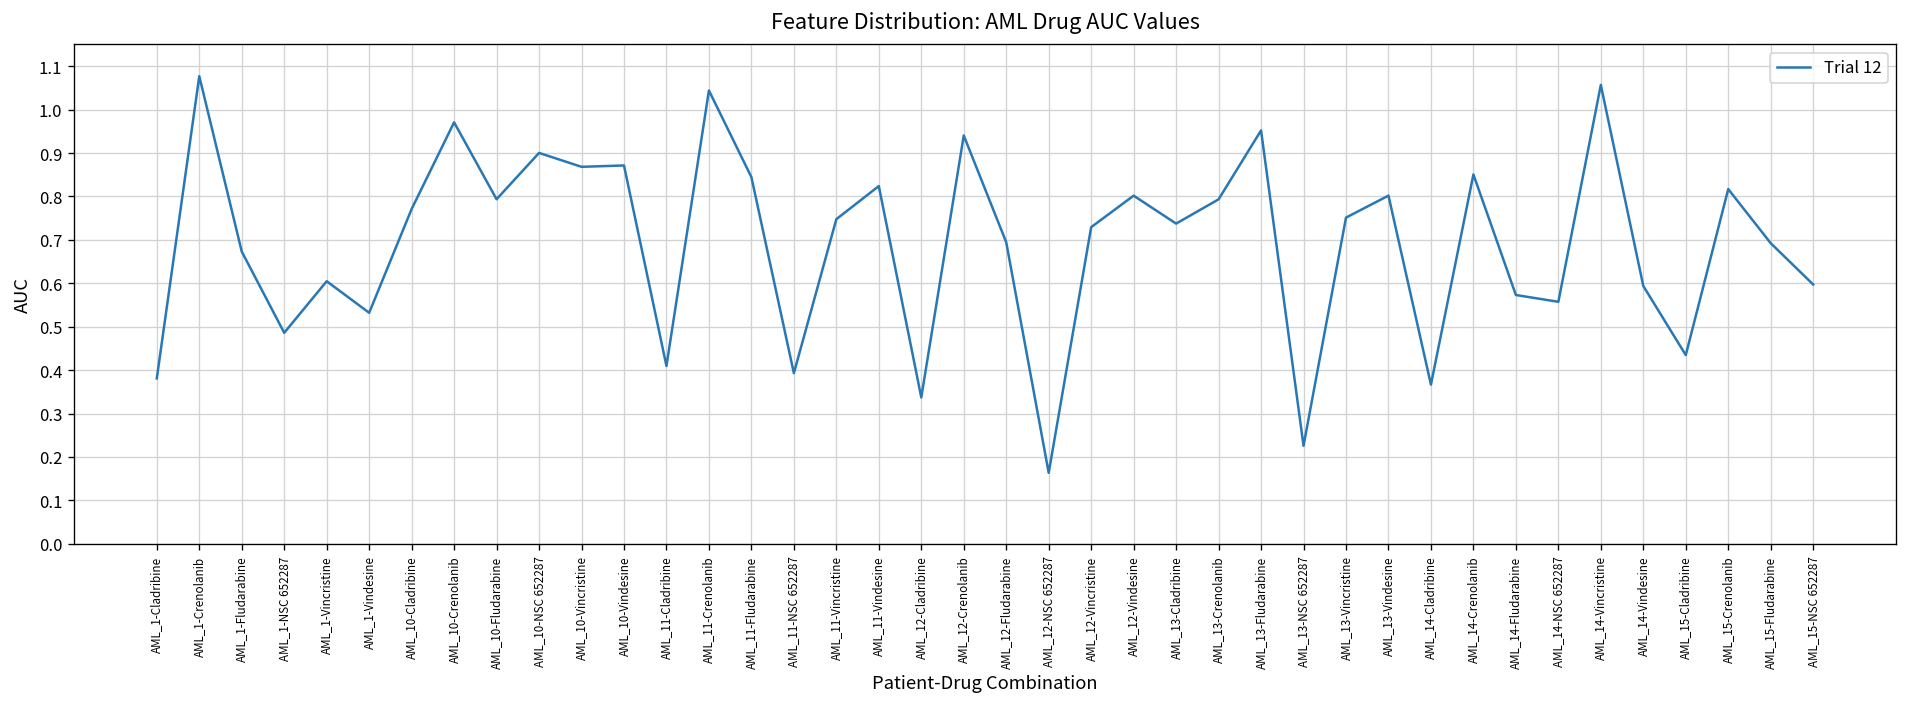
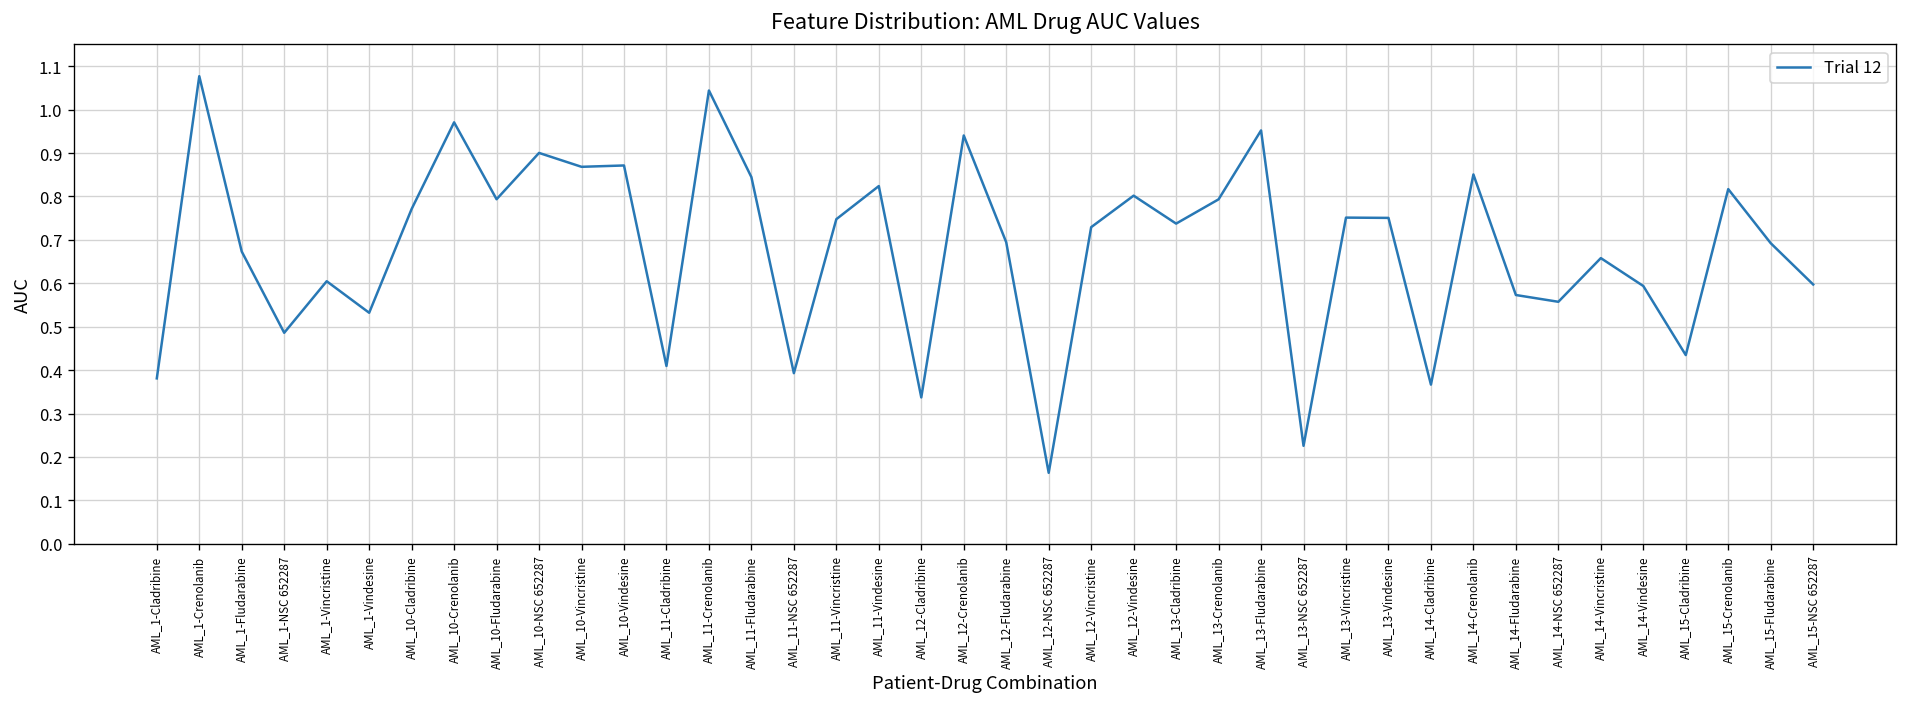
AML_13-Vindesine: 0.80 -> 0.75
AML_14-Vincristine: 1.06 -> 0.66
